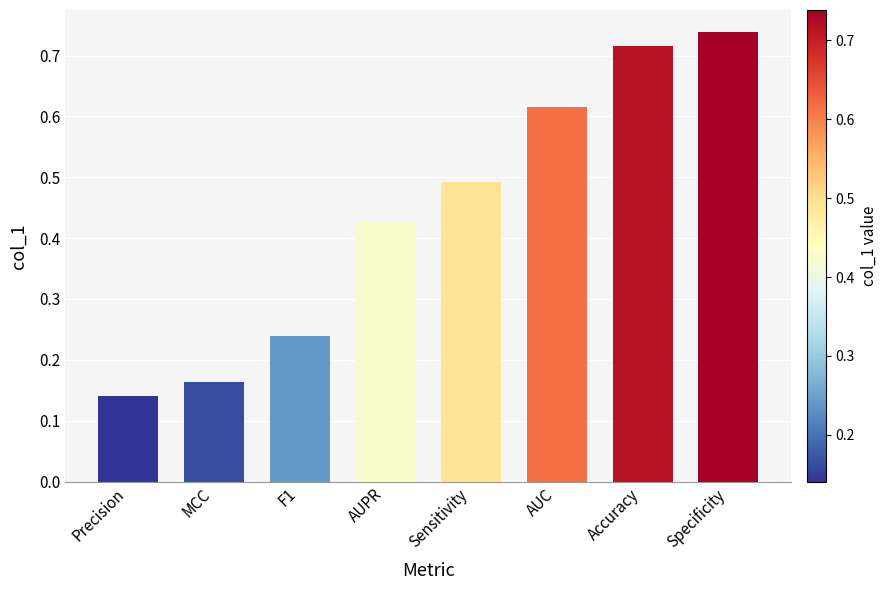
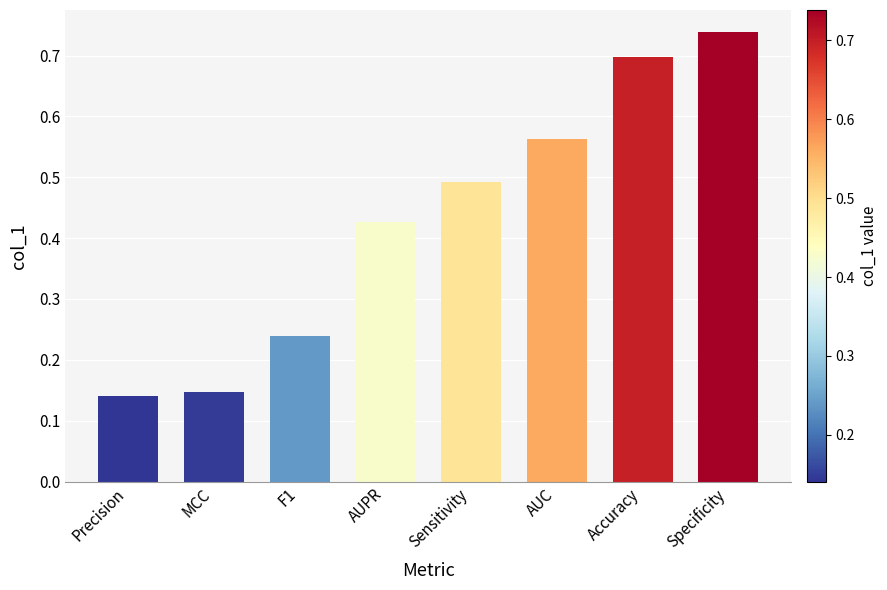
MCC: 0.16 -> 0.15
AUC: 0.62 -> 0.56
Accuracy: 0.72 -> 0.70
